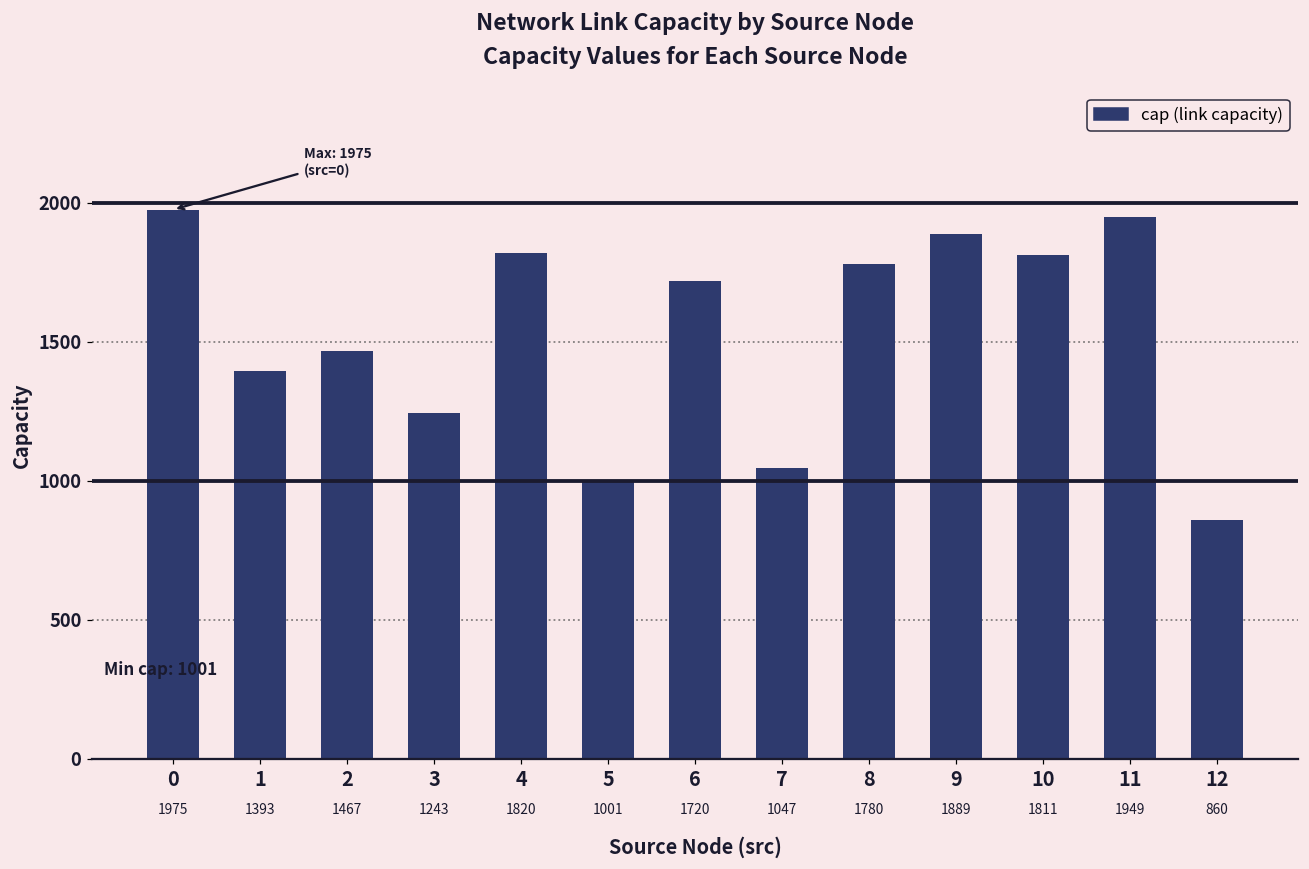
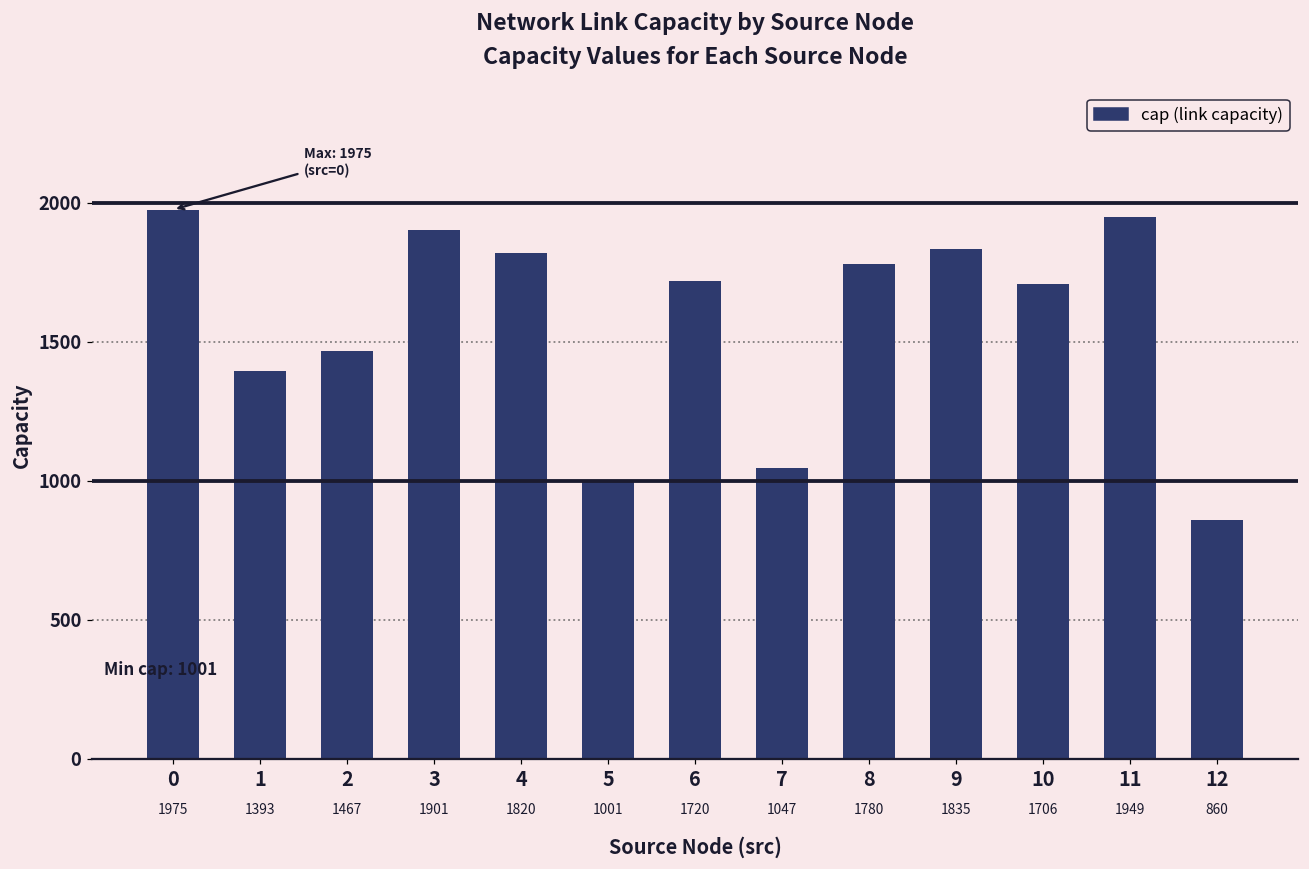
3: 1243 -> 1901
9: 1889 -> 1835
10: 1811 -> 1706
